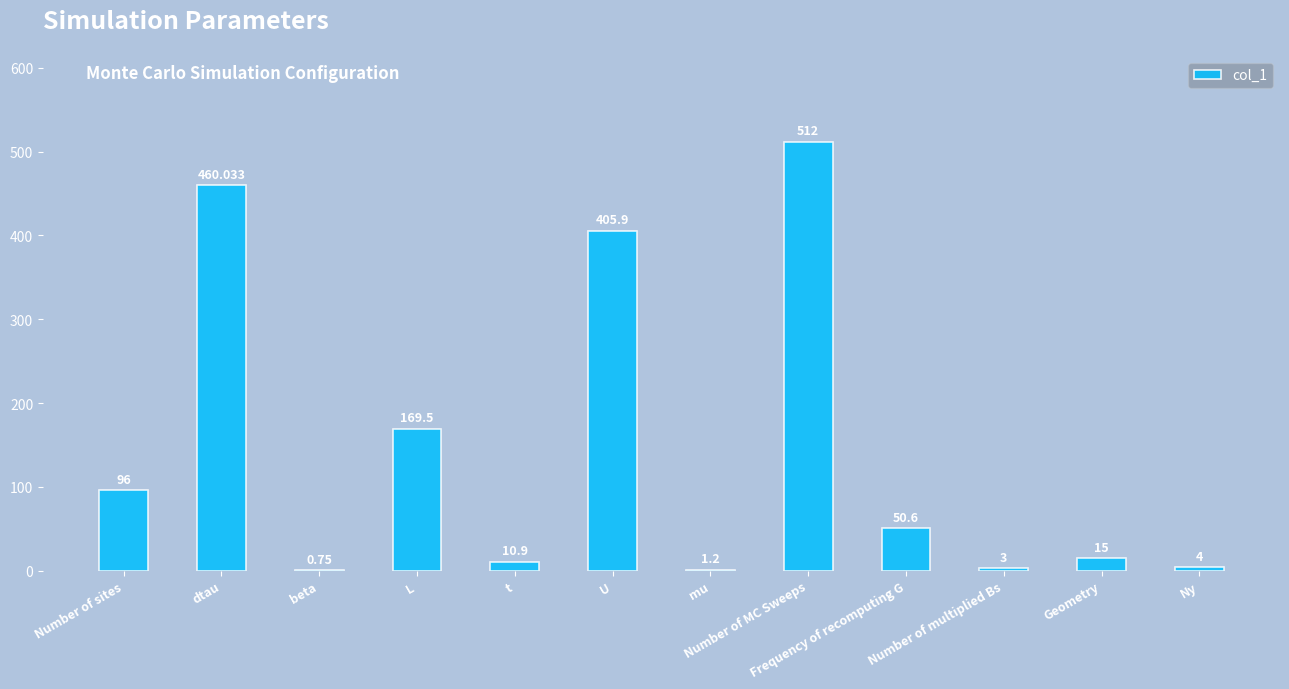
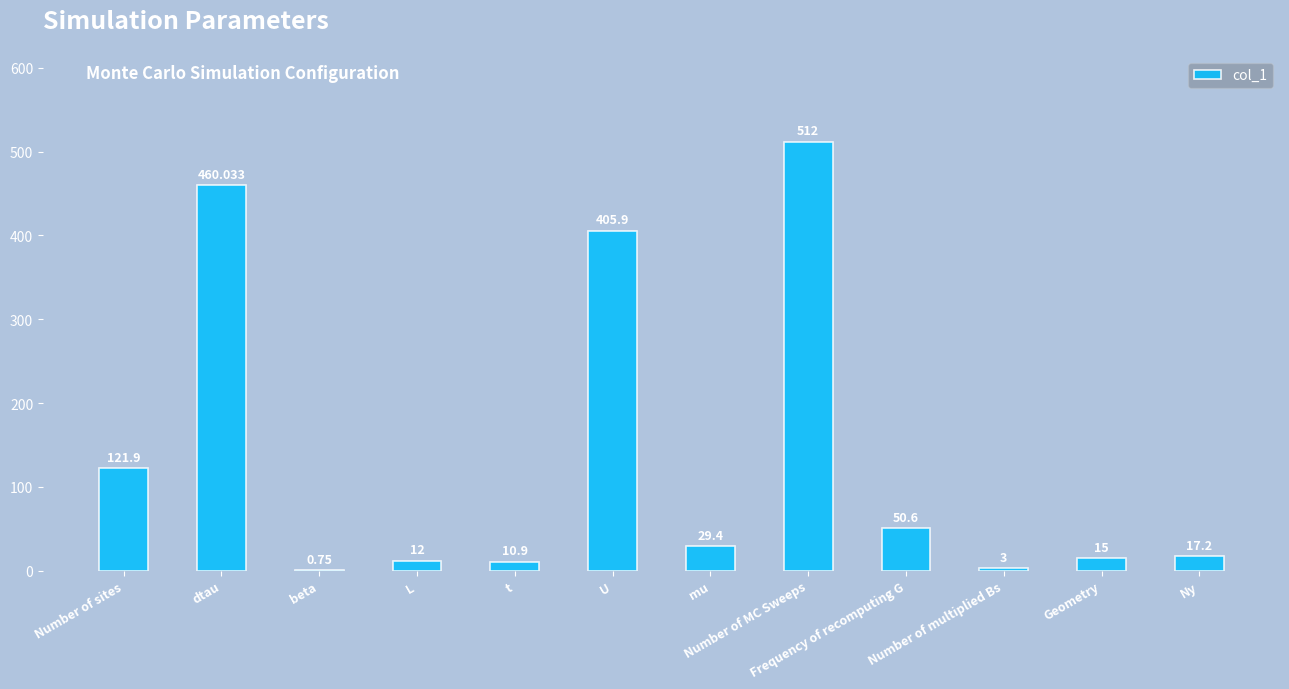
Number of sites: 96 -> 121.9
L: 169.5 -> 12
mu: 1.2 -> 29.4
Ny: 4 -> 17.2
